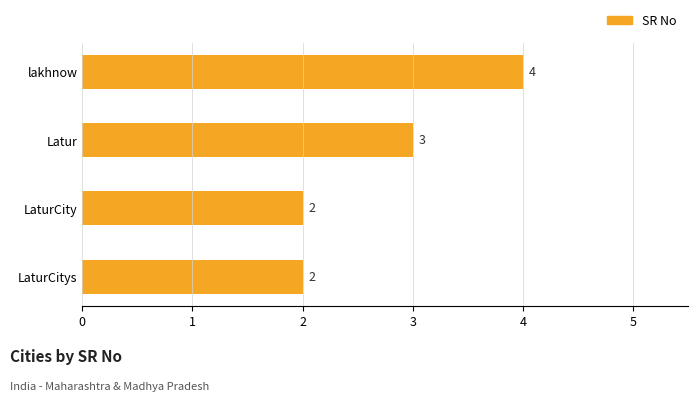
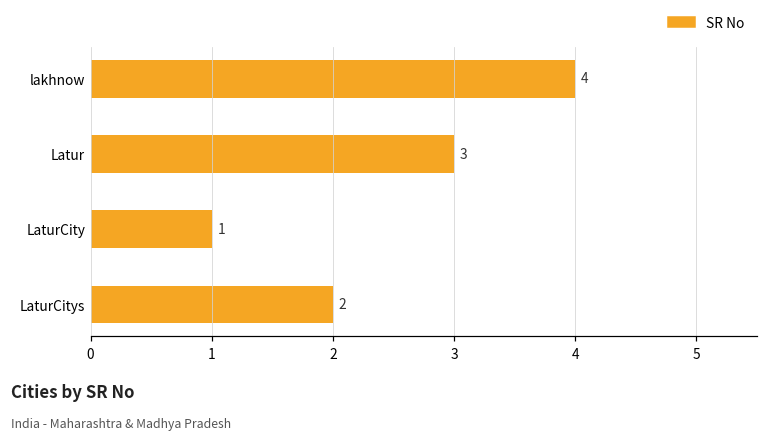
LaturCity: 2 -> 1
